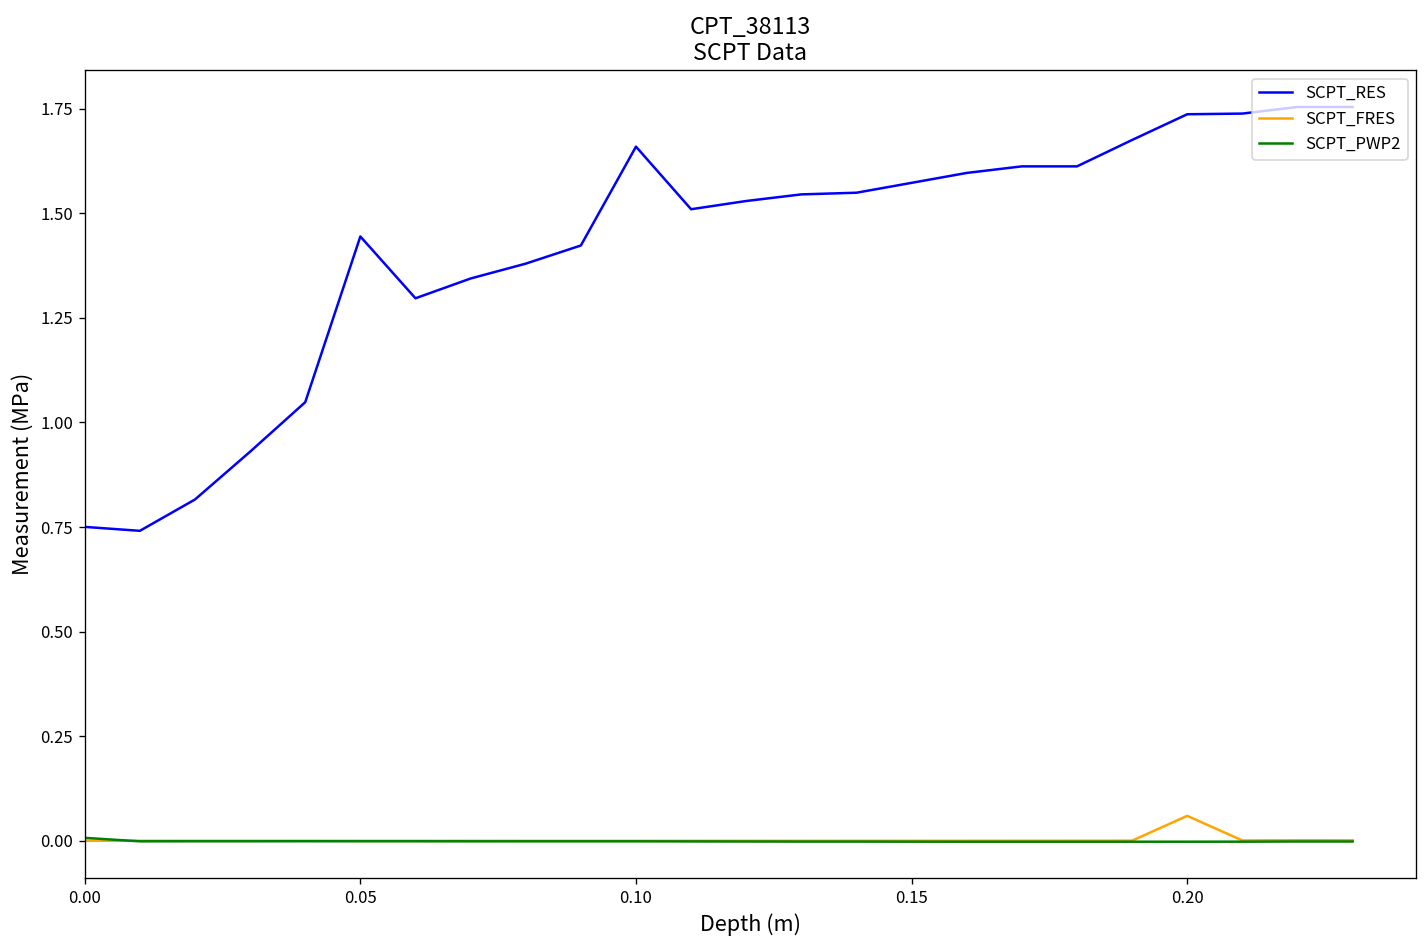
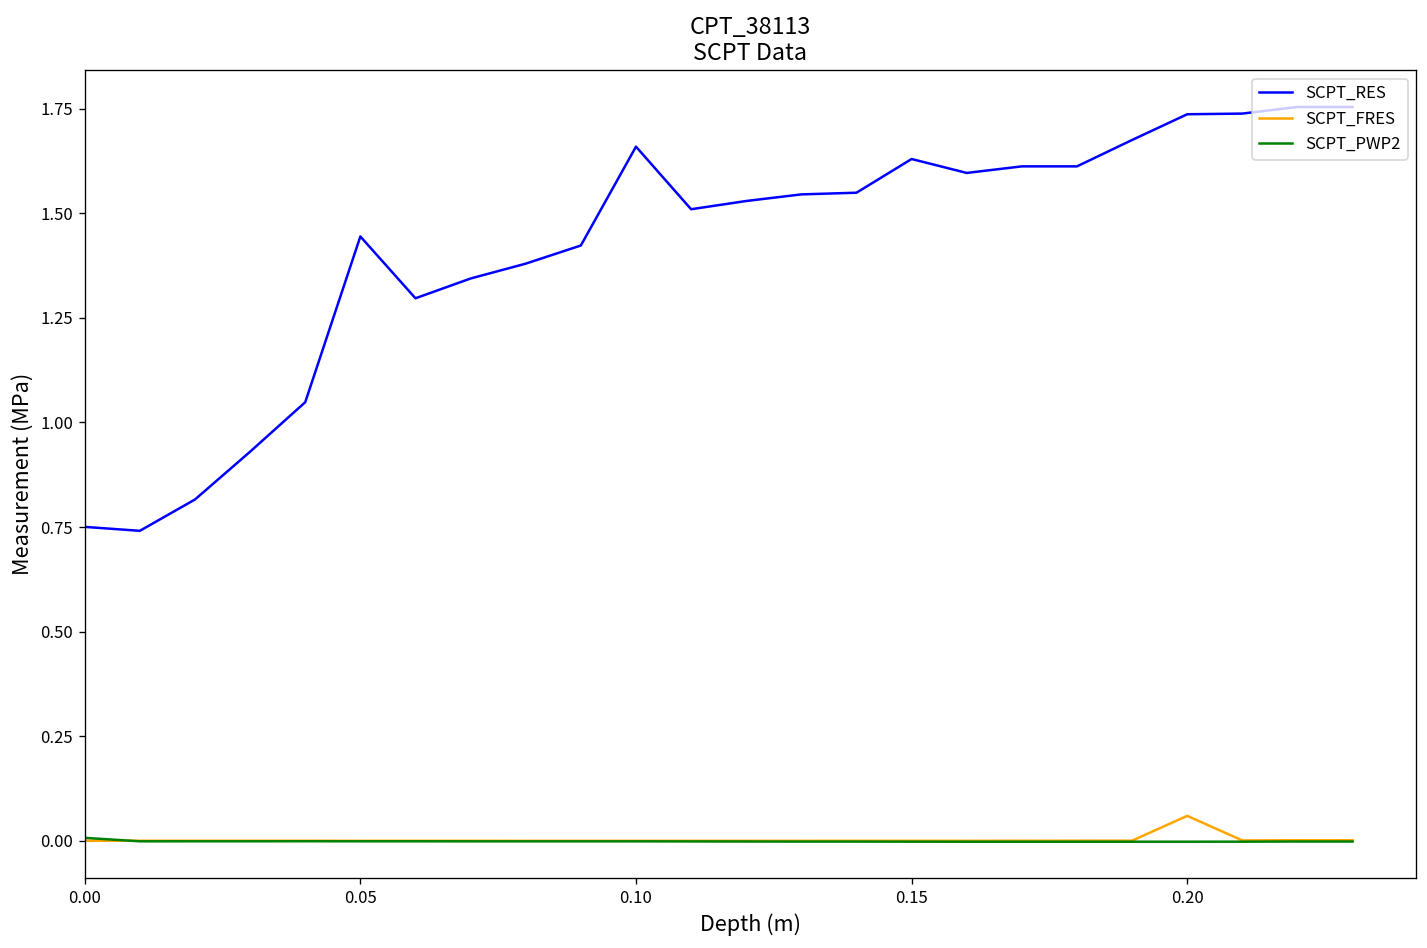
SCPT_RES, 0.15: 1.57 -> 1.63
